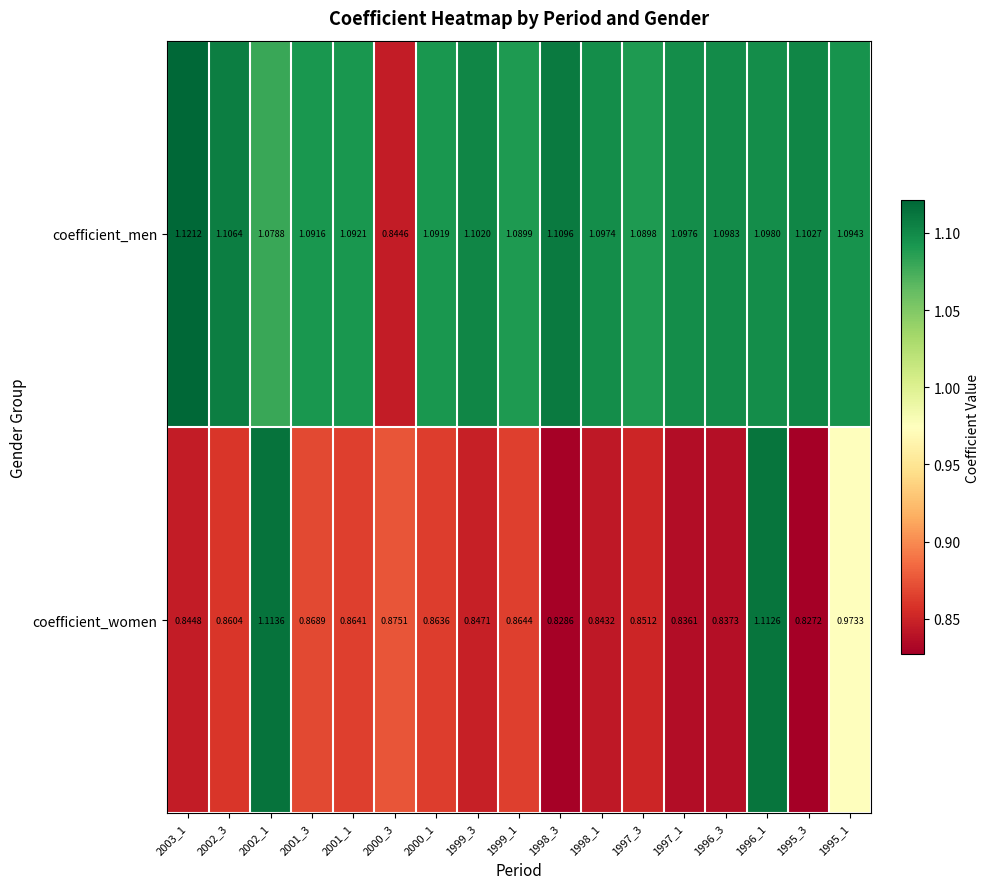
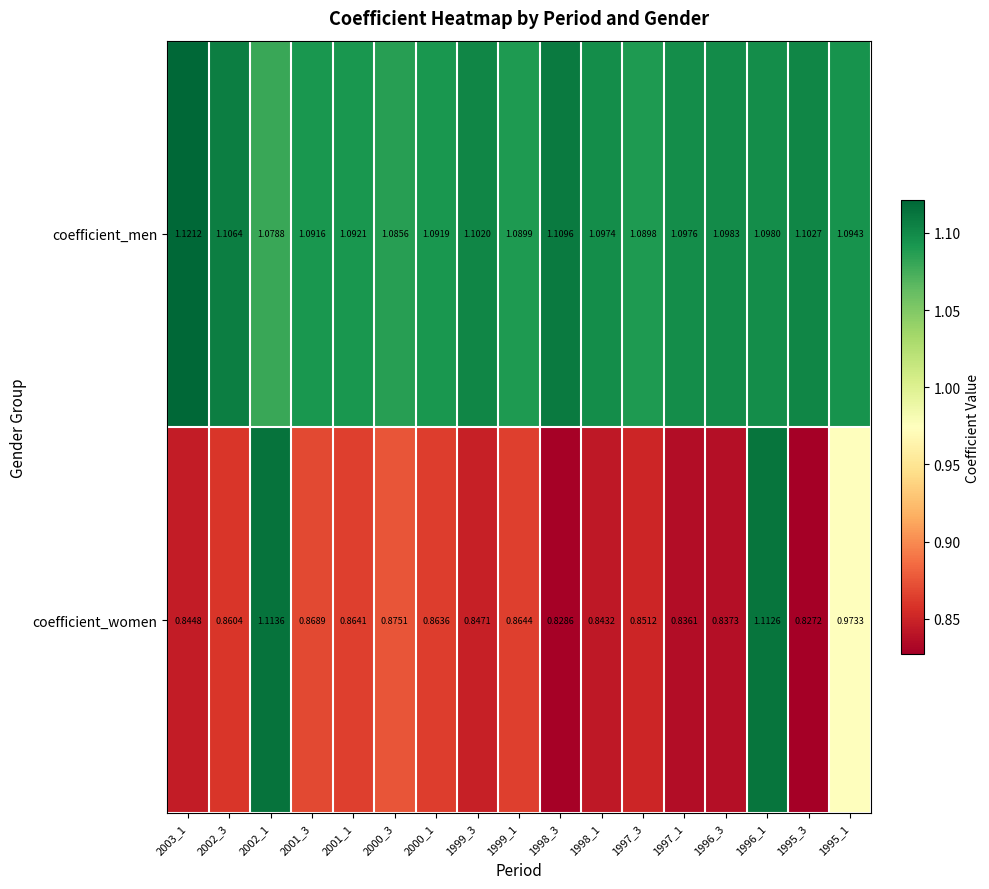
coefficient_men, 2000_3: 0.8446 -> 1.0856
